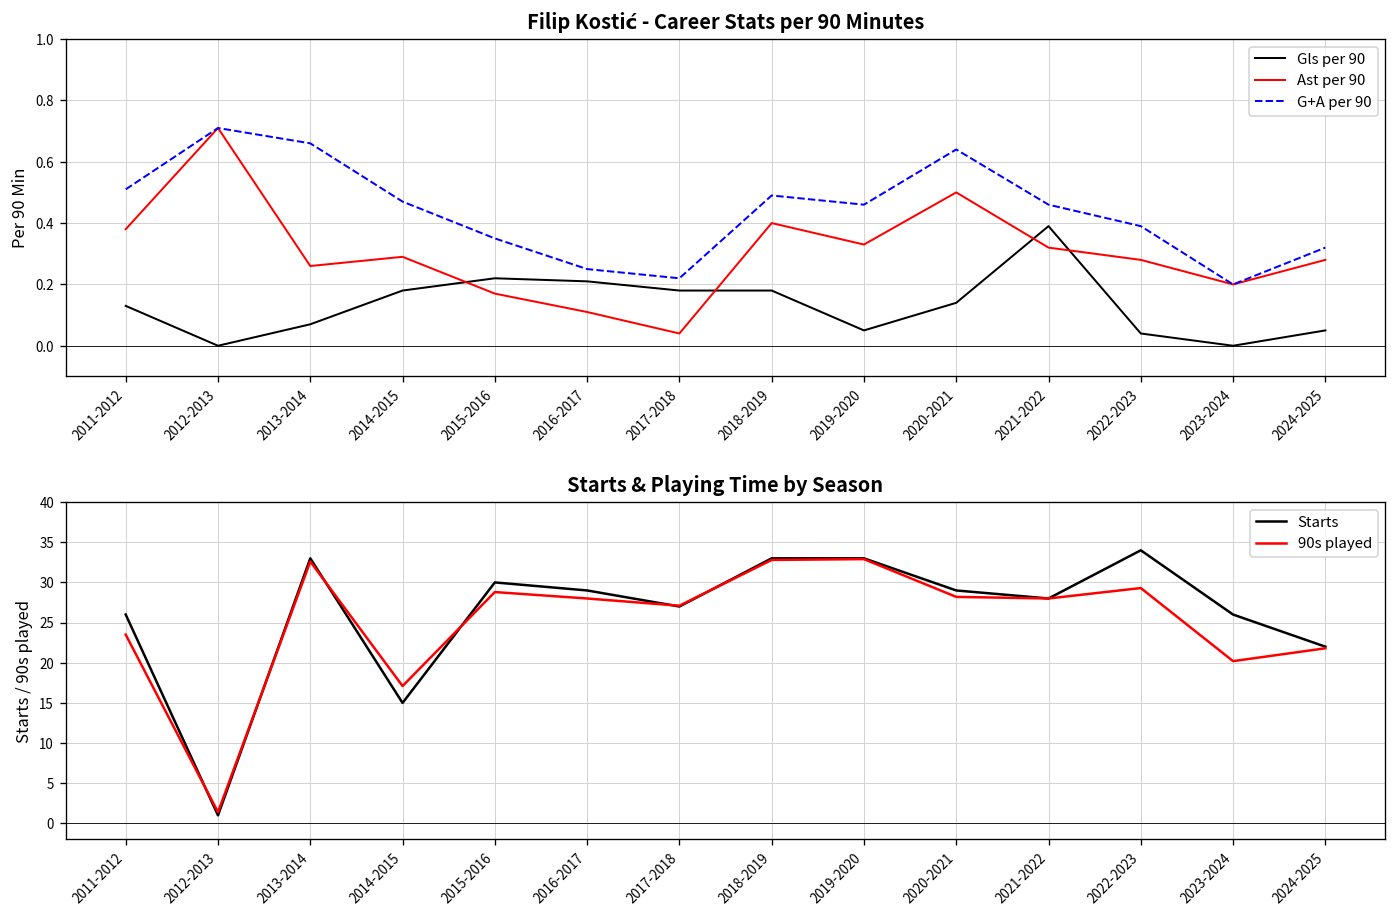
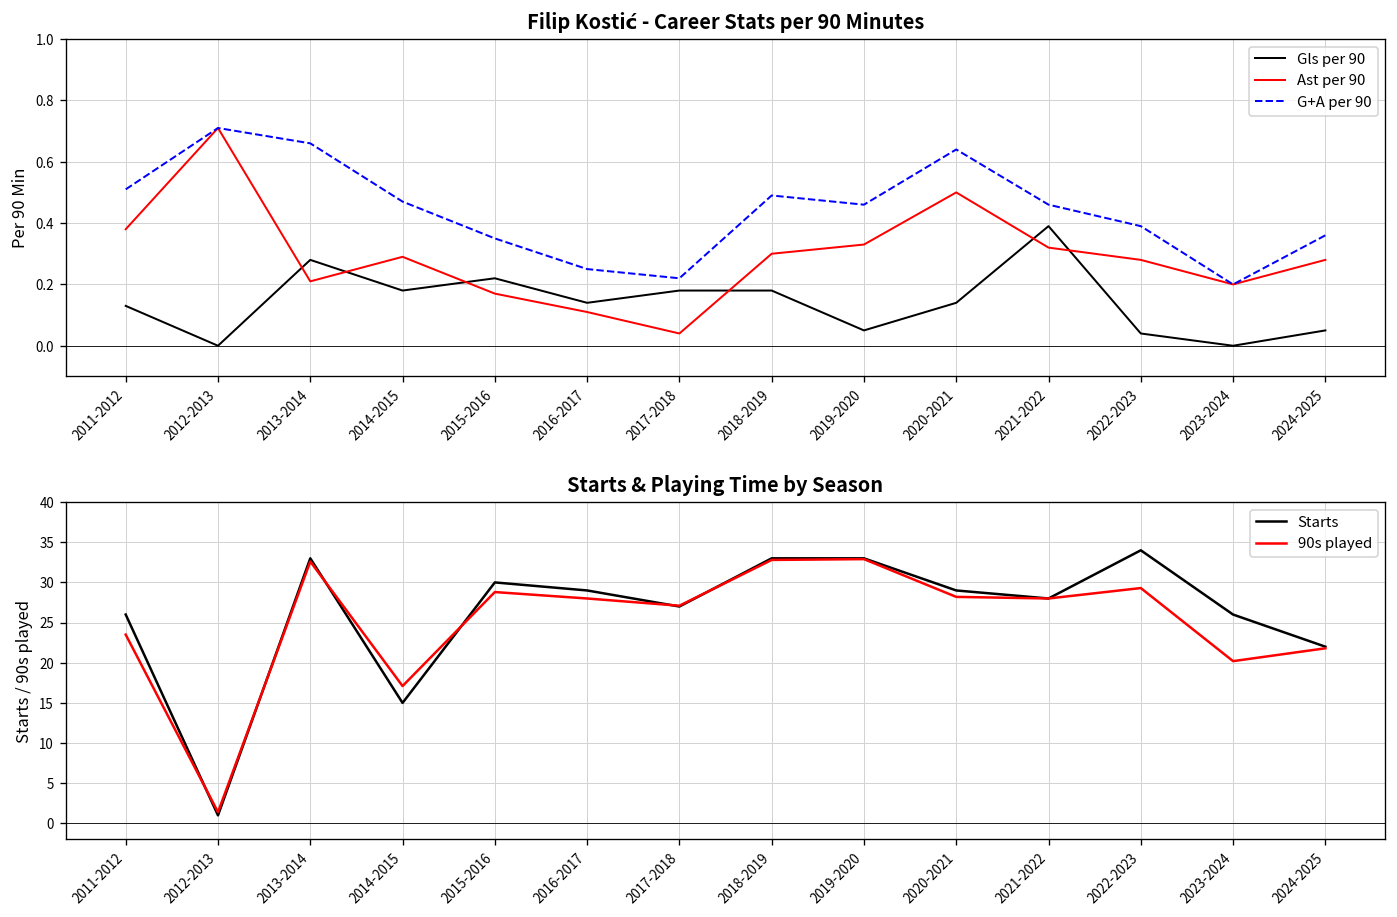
Filip Kostić - Career Stats per 90 Minutes, Gls per 90, 2013-2014: 0.07 -> 0.28
Filip Kostić - Career Stats per 90 Minutes, Ast per 90, 2013-2014: 0.26 -> 0.21
Filip Kostić - Career Stats per 90 Minutes, Gls per 90, 2016-2017: 0.21 -> 0.14
Filip Kostić - Career Stats per 90 Minutes, Ast per 90, 2018-2019: 0.4 -> 0.3
Filip Kostić - Career Stats per 90 Minutes, G+A per 90, 2024-2025: 0.32 -> 0.36
